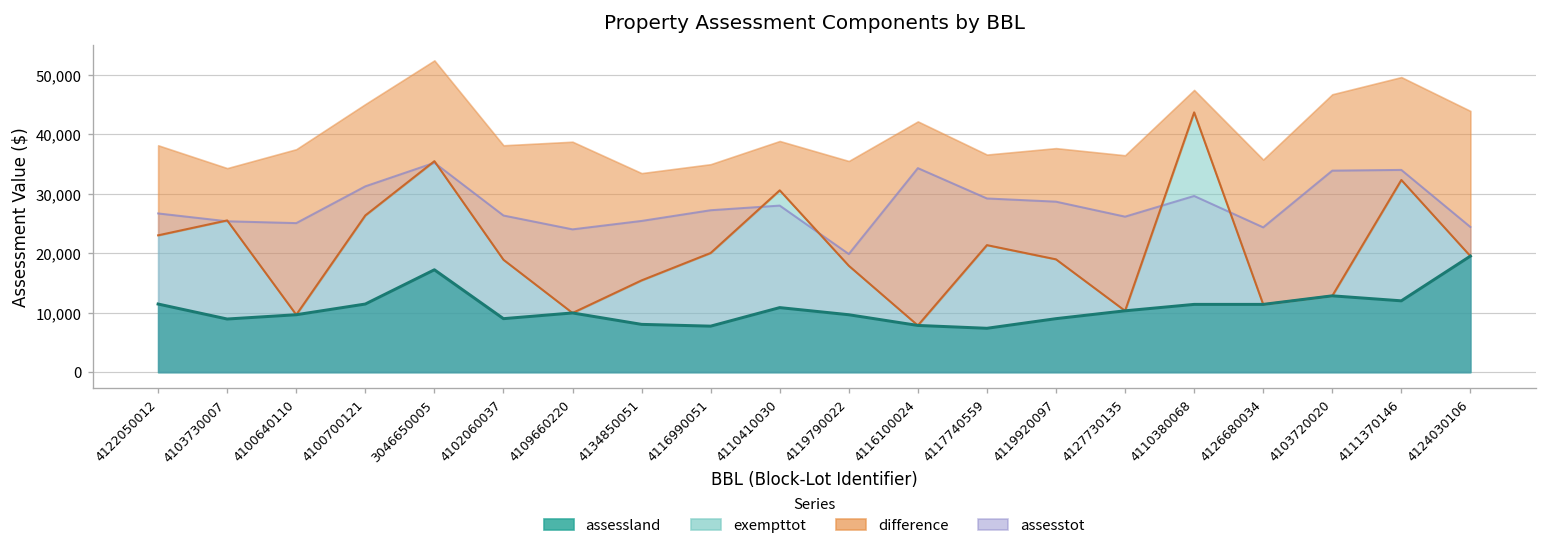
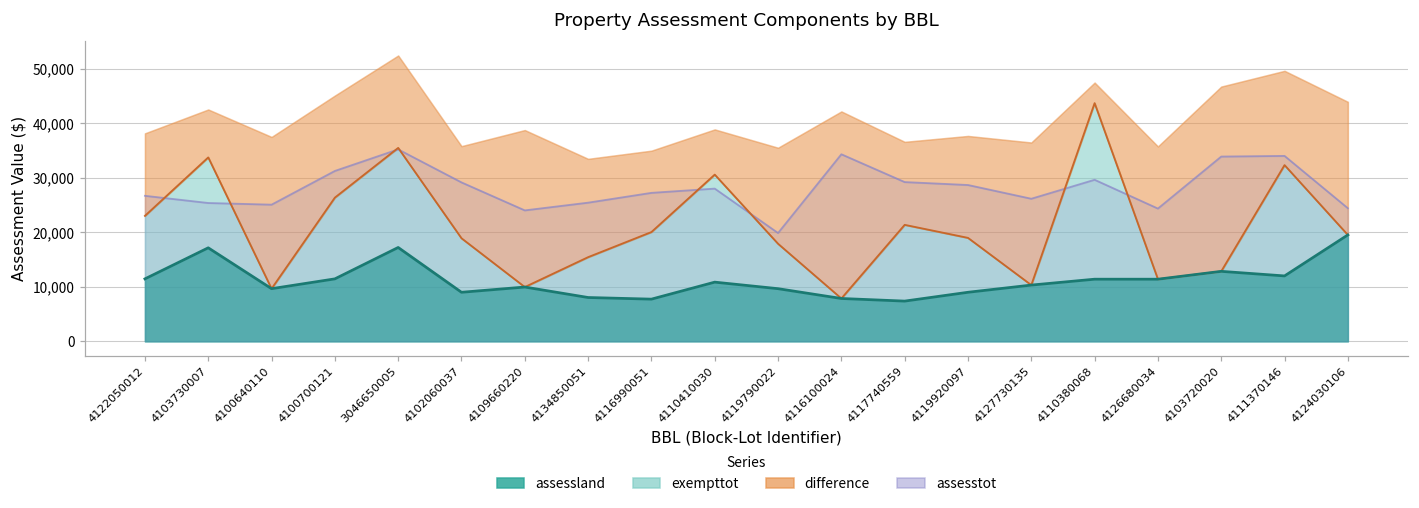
assessland, 4103730007: 9,000 -> 17,000
difference, 4102060037: 19,000 -> 17,000
assesstot, 4102060037: 26,000 -> 29,000
